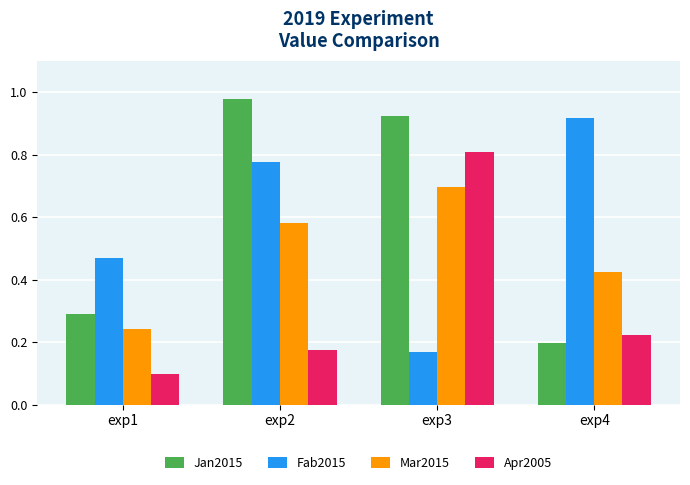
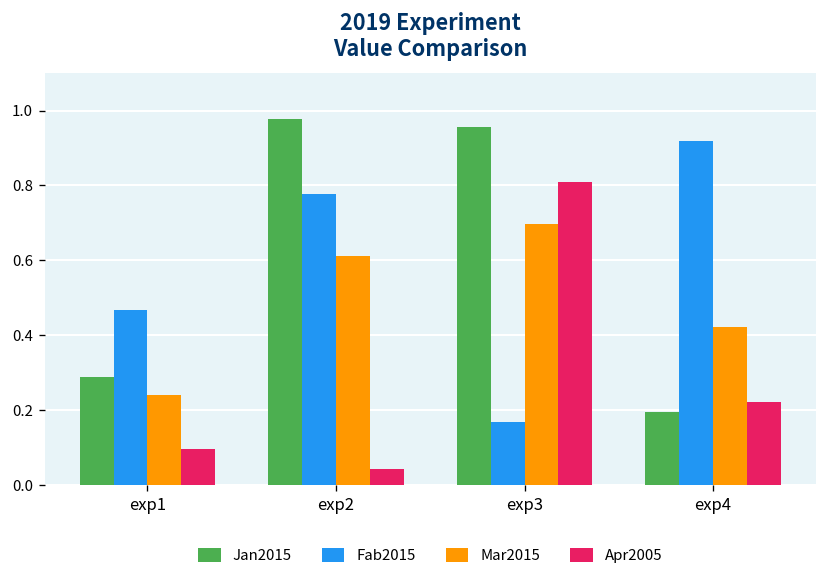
Mar2015, exp2: 0.58 -> 0.61
Apr2005, exp2: 0.17 -> 0.04
Jan2015, exp3: 0.92 -> 0.95
